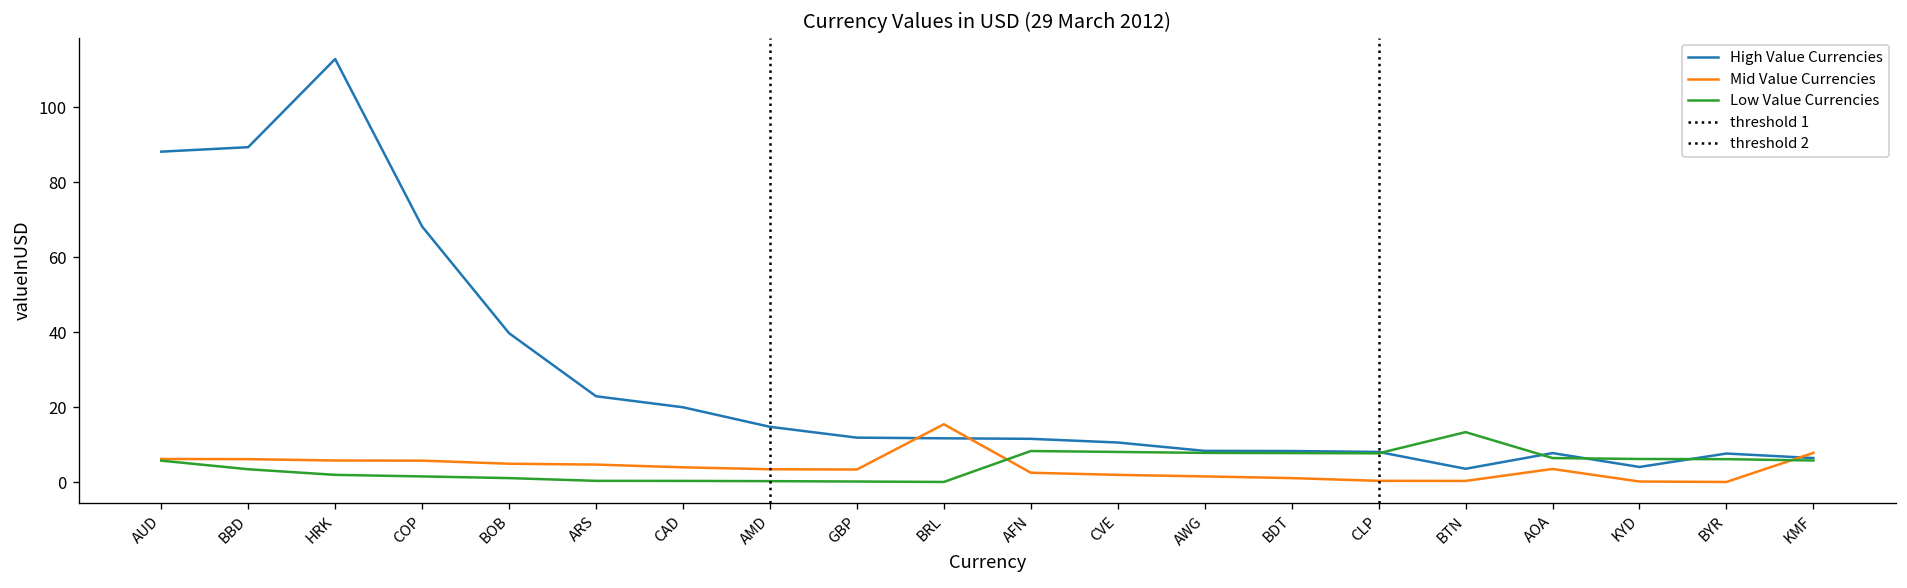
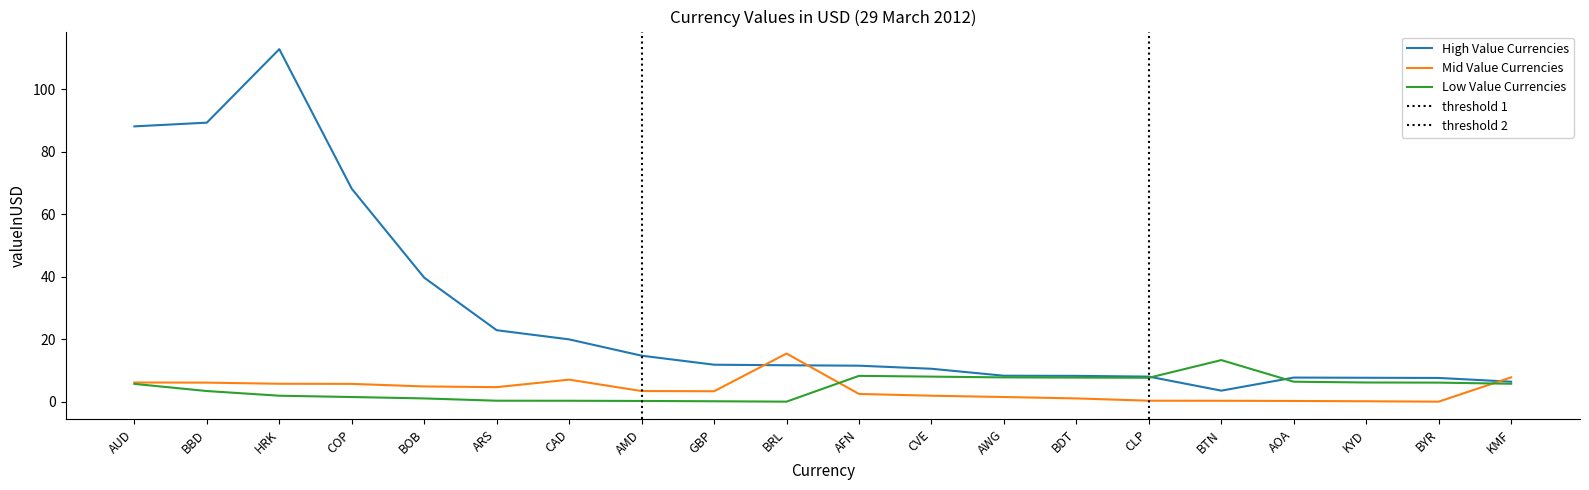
Mid Value Currencies, CAD: 4 -> 7
Mid Value Currencies, AOA: 4 -> 0
High Value Currencies, KYD: 4 -> 8
